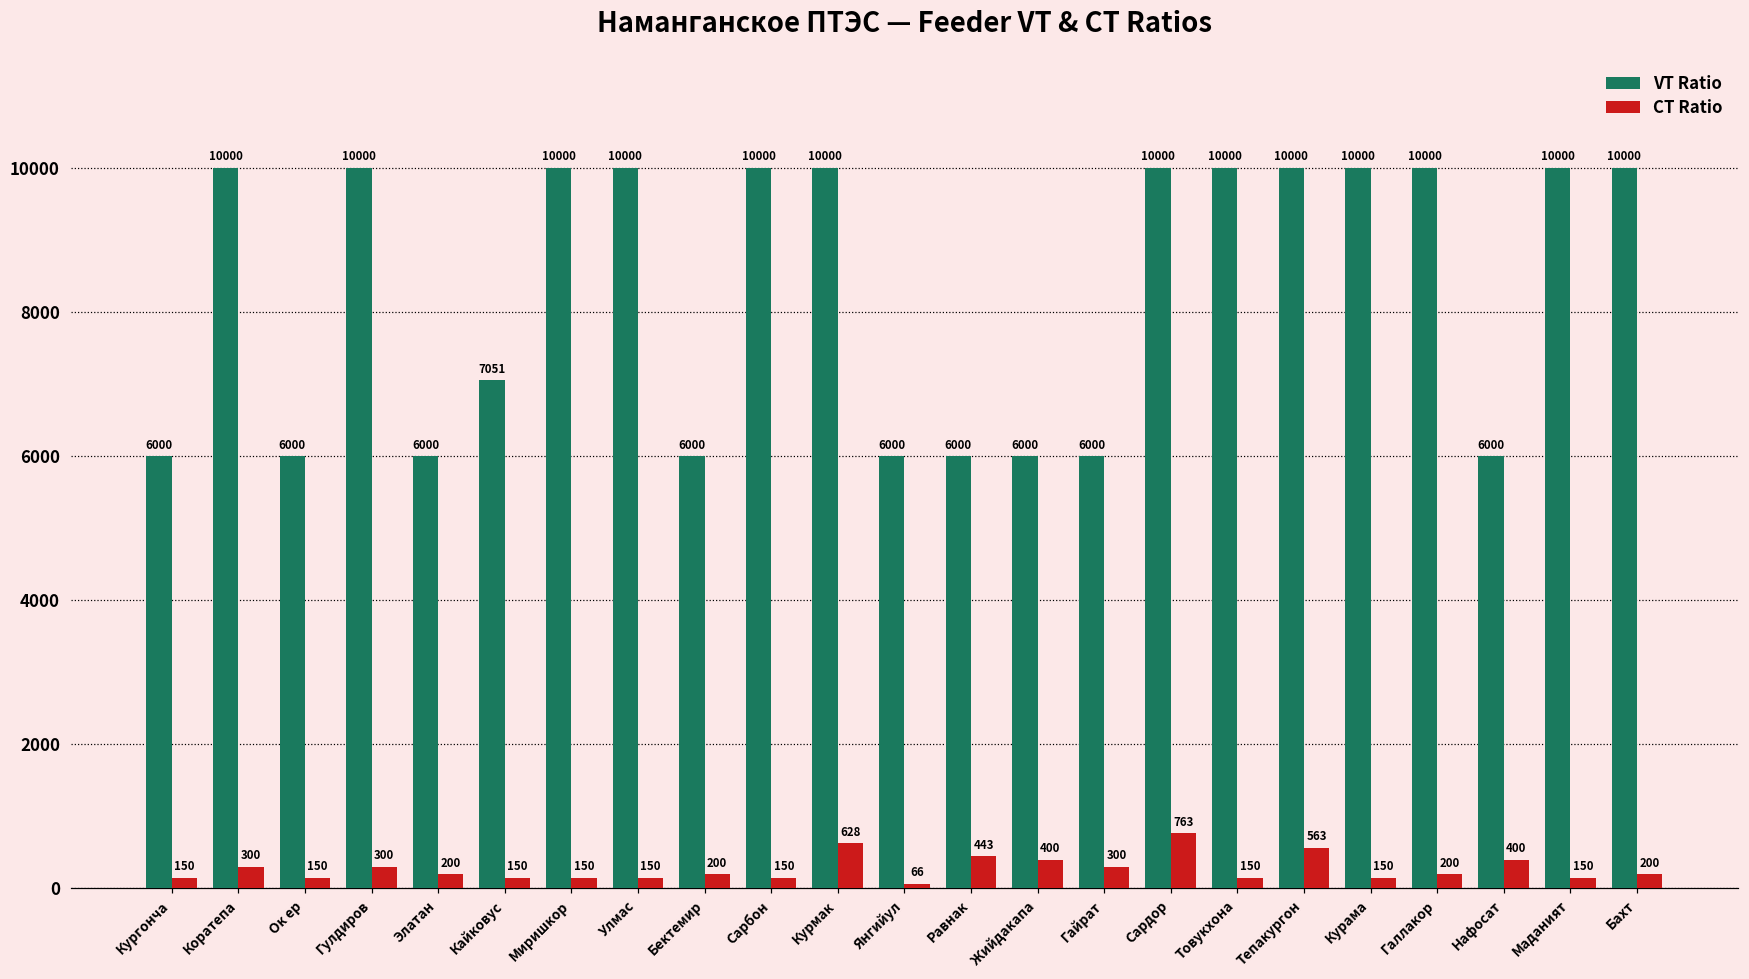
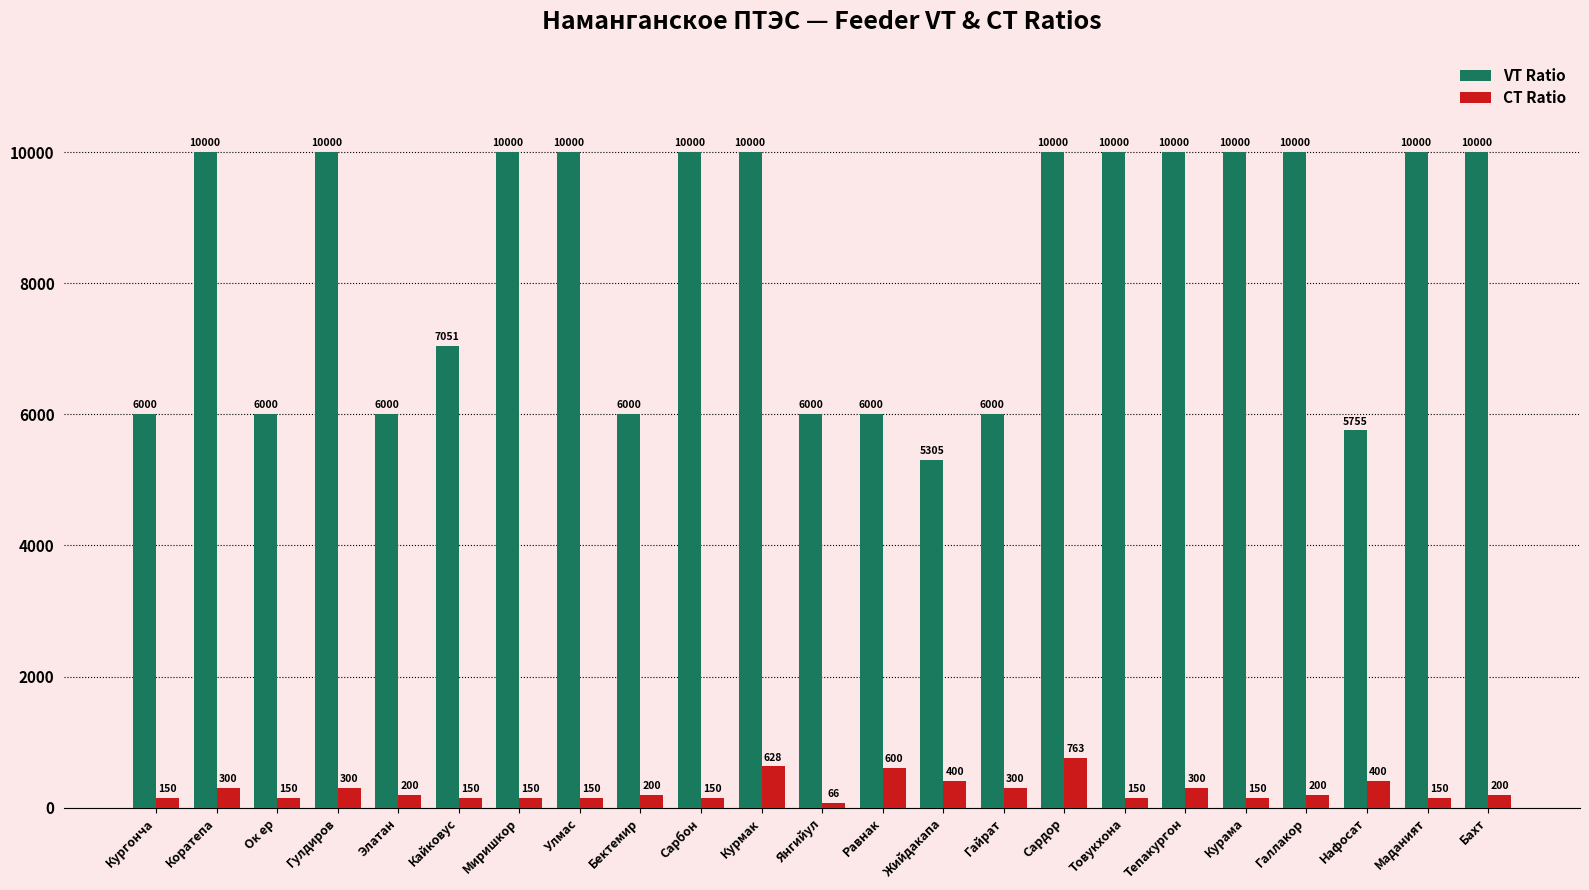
CT Ratio, Равнак: 443 -> 600
VT Ratio, Жийдакапа: 6000 -> 5305
CT Ratio, Тепакургон: 563 -> 300
VT Ratio, Нафосат: 6000 -> 5755
